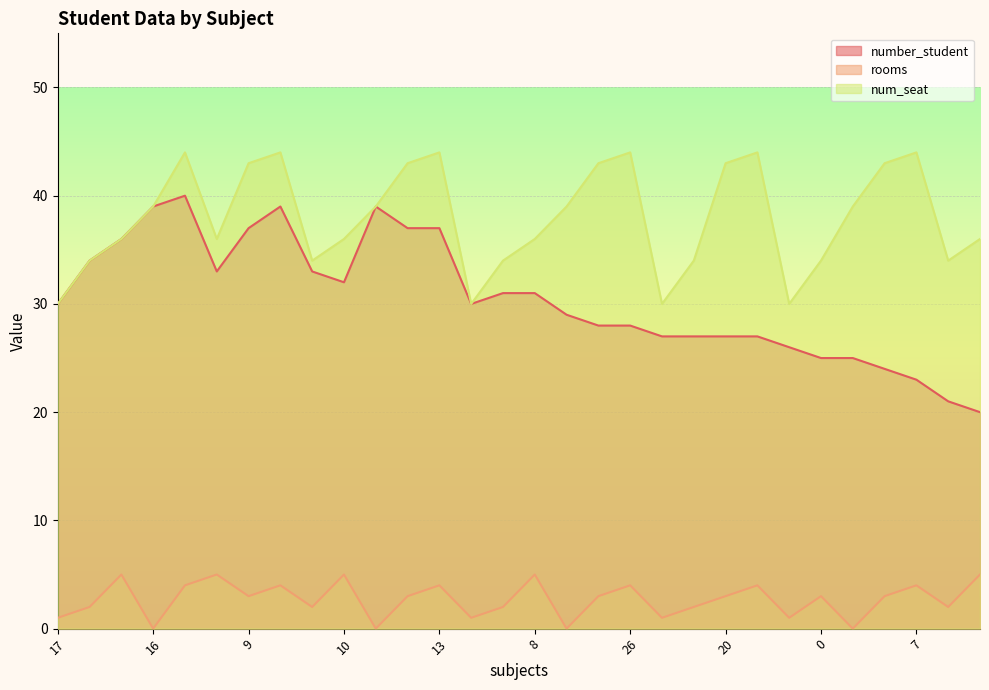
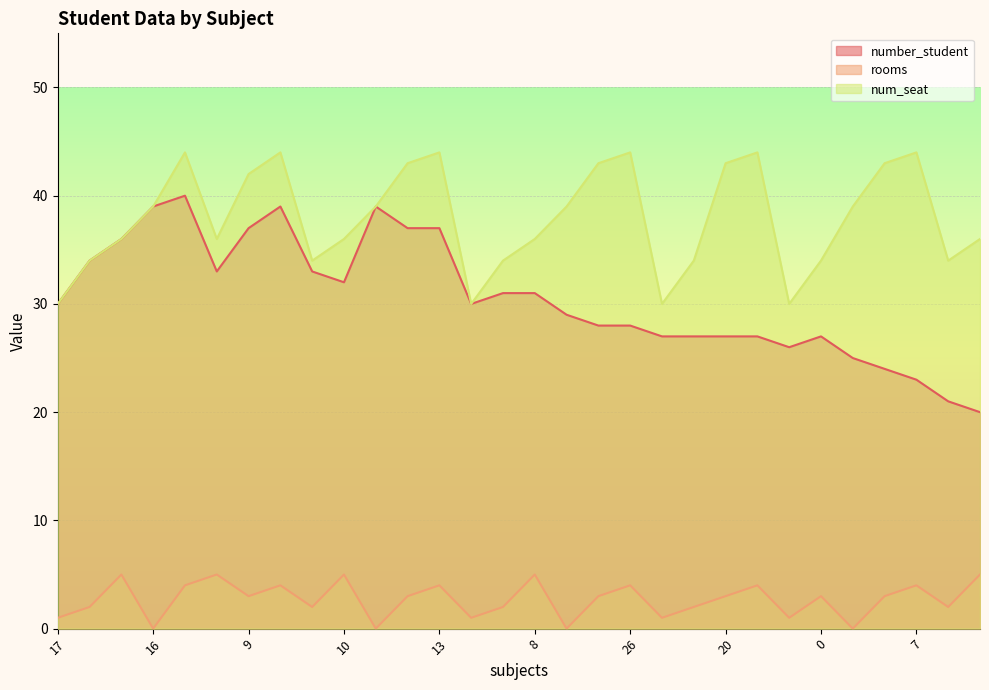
num_seat, 9: 43 -> 42
number_student, 0: 25 -> 27
